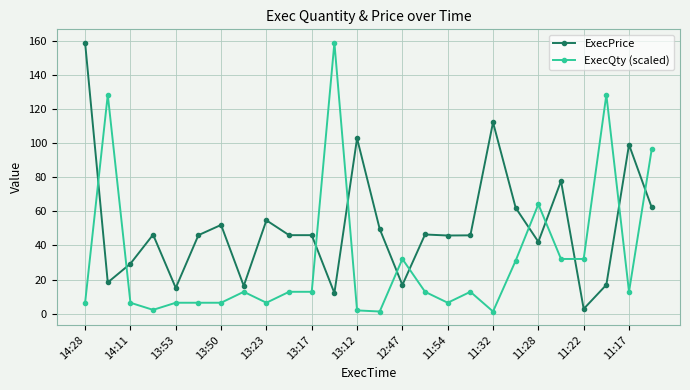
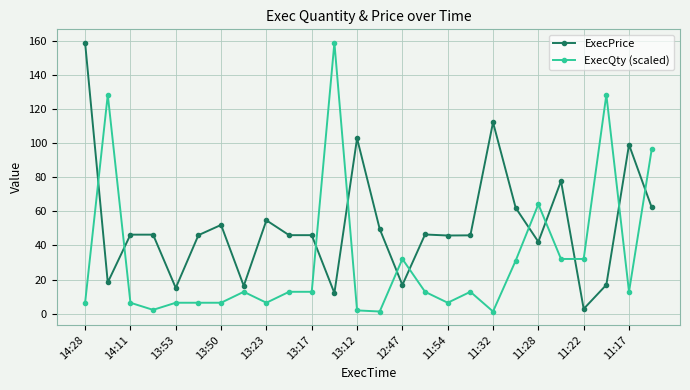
ExecPrice, 14:11: 29 -> 46
